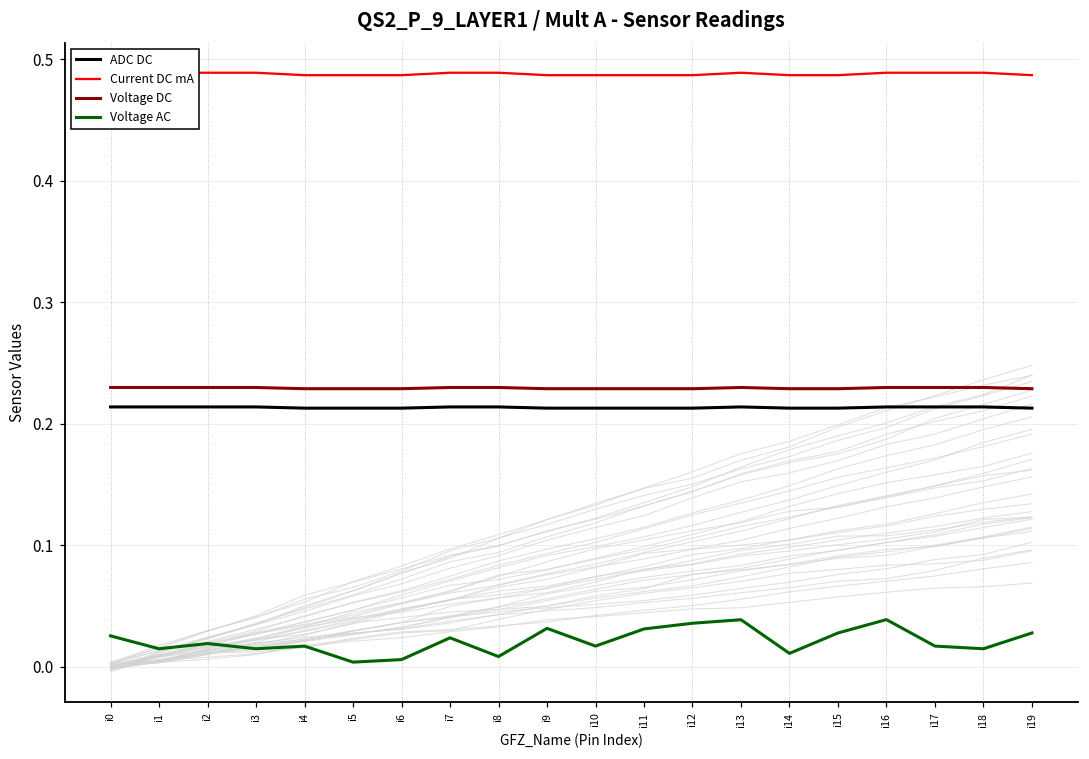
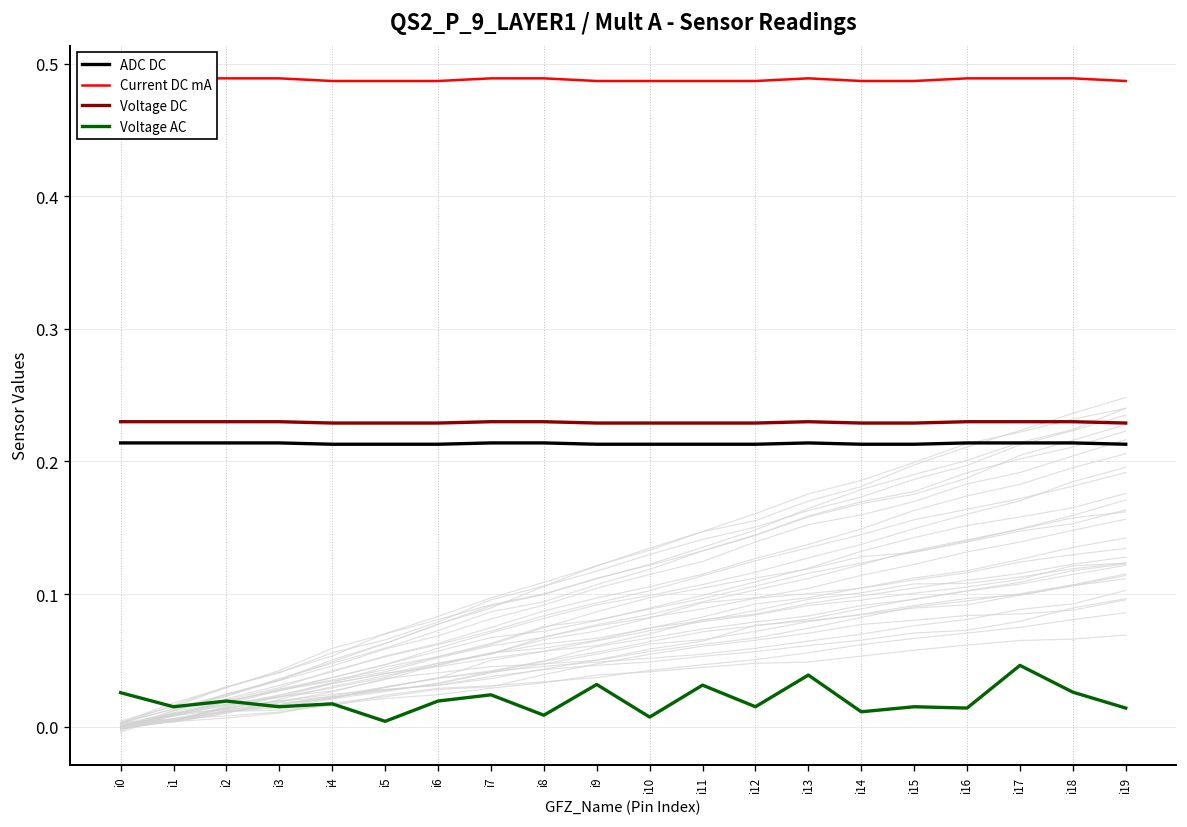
Voltage AC, i6: 0.006 -> 0.019
Voltage AC, i10: 0.017 -> 0.007
Voltage AC, i12: 0.036 -> 0.015
Voltage AC, i15: 0.028 -> 0.015
Voltage AC, i16: 0.039 -> 0.014
Voltage AC, i17: 0.017 -> 0.046
Voltage AC, i18: 0.015 -> 0.026
Voltage AC, i19: 0.028 -> 0.014
